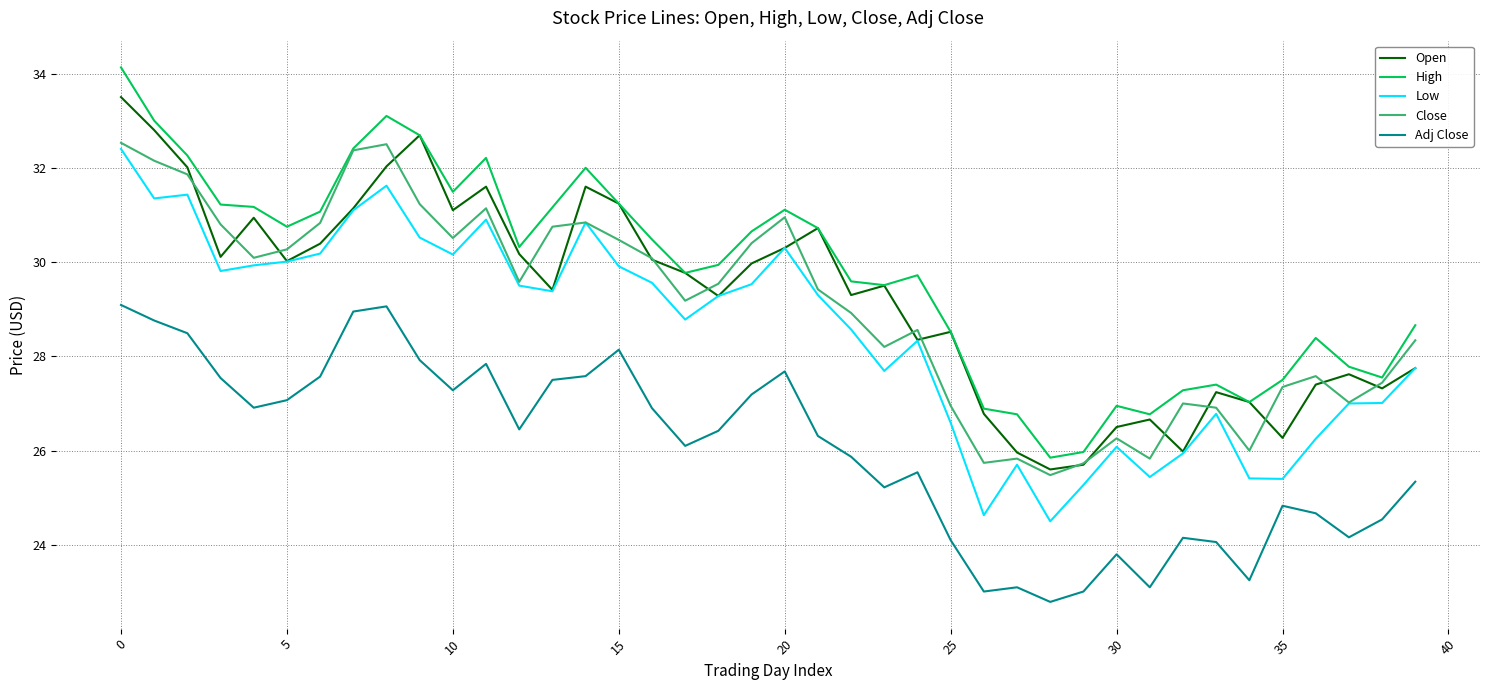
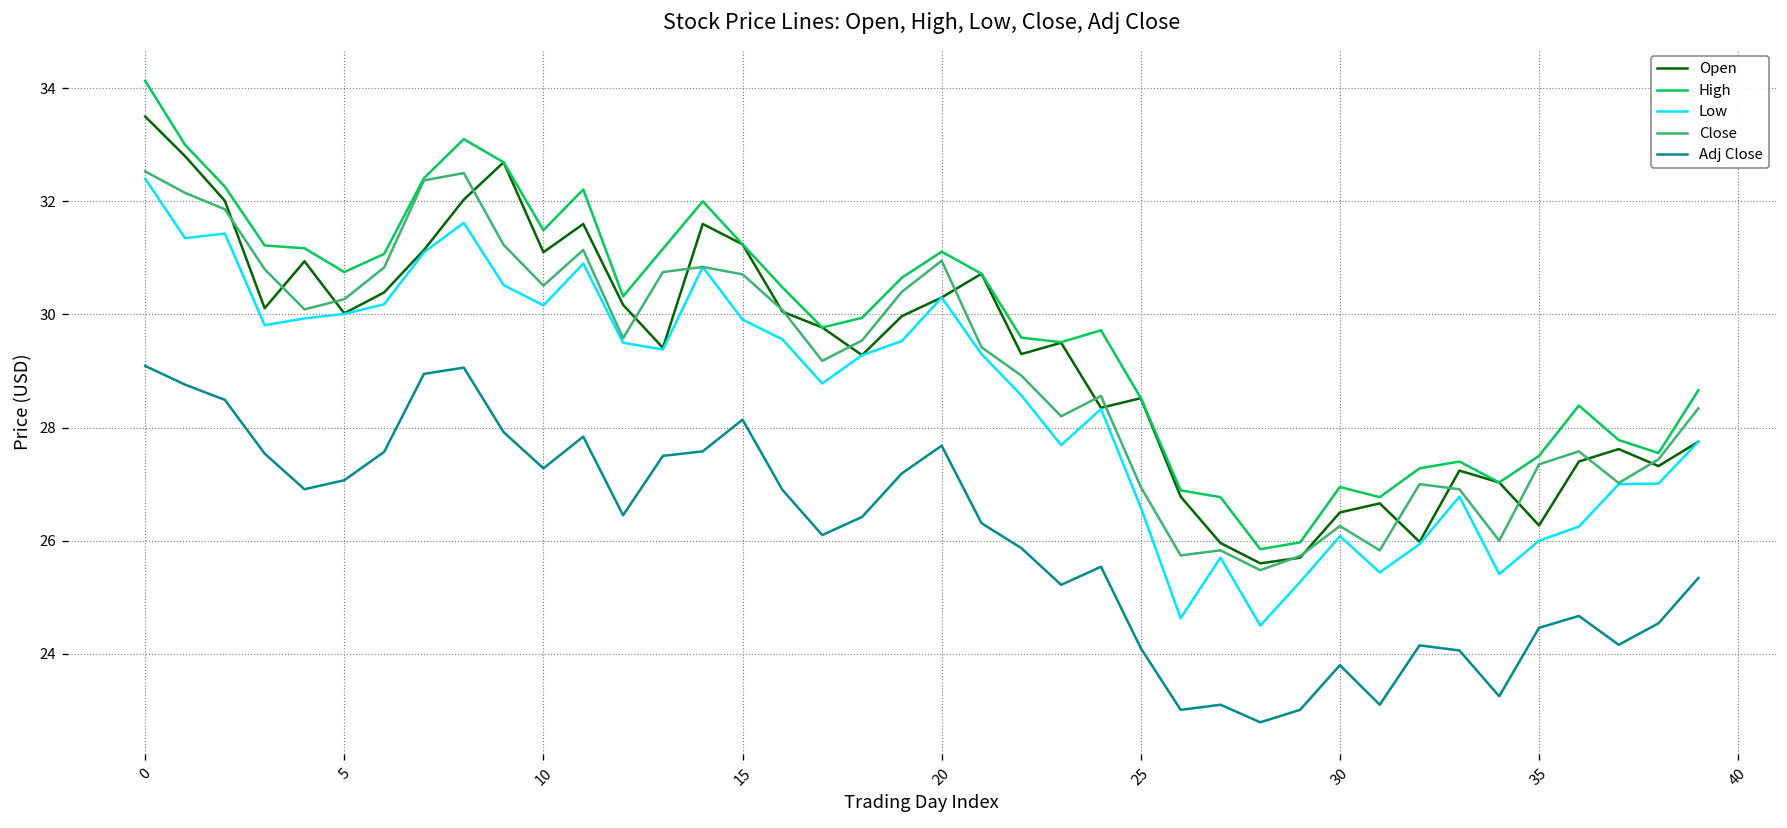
Close, 15: 30.5 -> 30.7
Low, 35: 25.4 -> 26.0
Adj Close, 35: 24.8 -> 24.5
